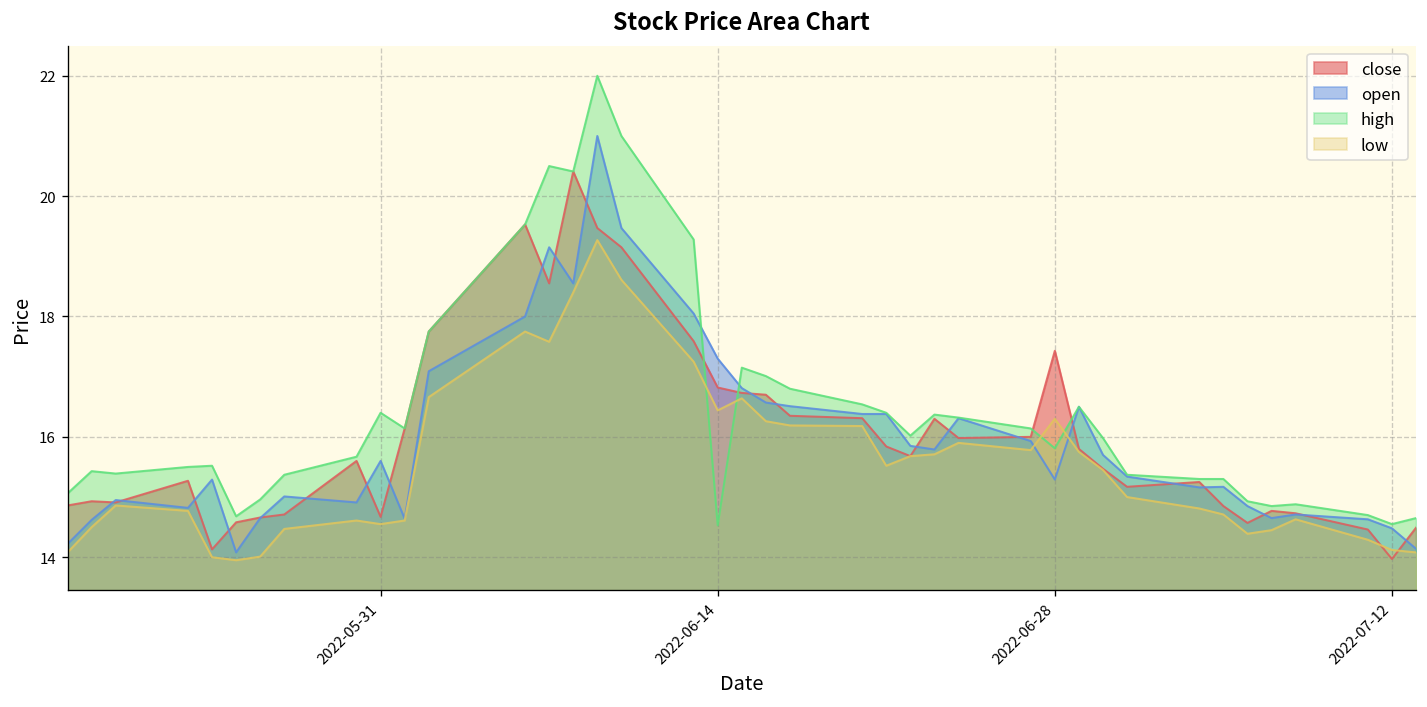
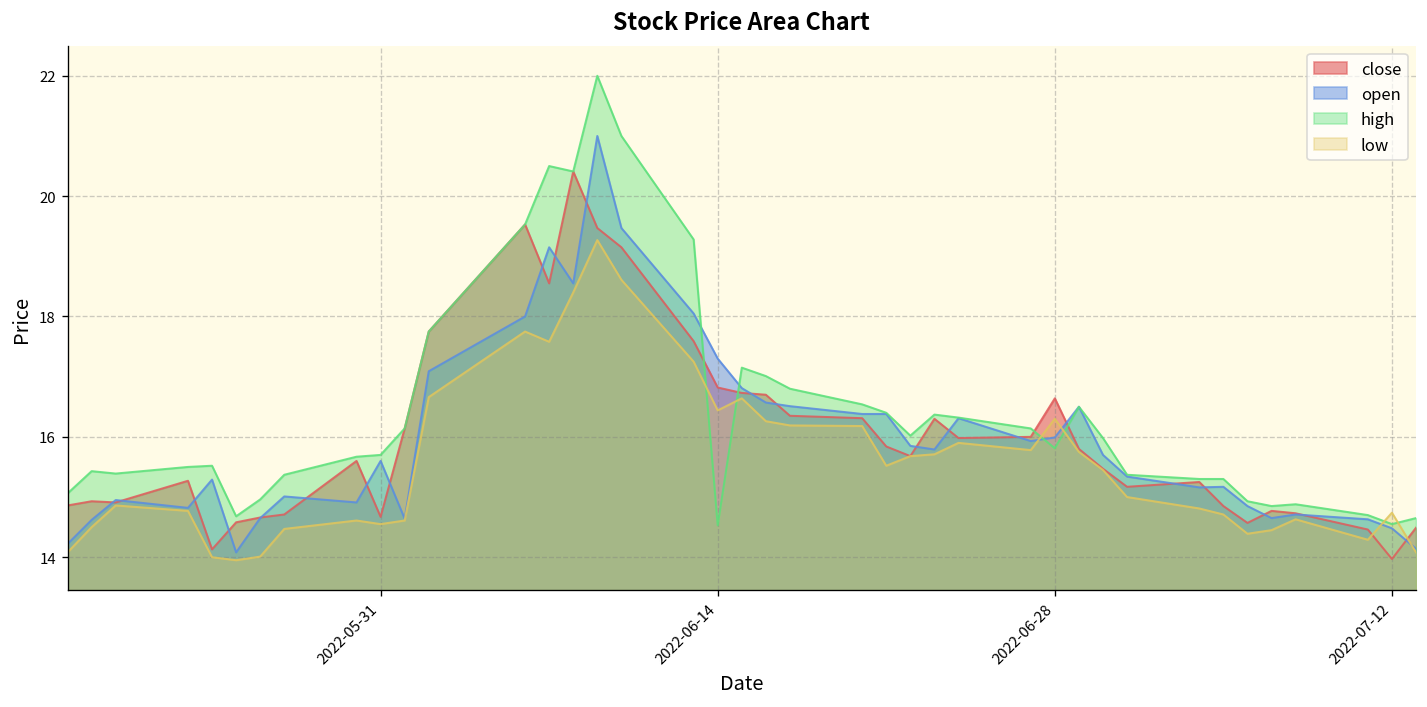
high, 2022-05-31: 16.4 -> 15.7
close, 2022-06-28: 17.4 -> 16.6
open, 2022-06-28: 15.3 -> 16.0
low, 2022-07-12: 14.1 -> 14.7
